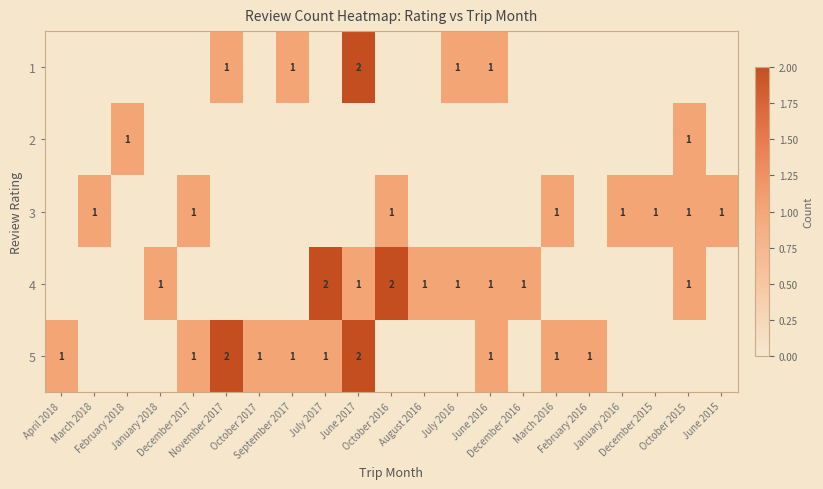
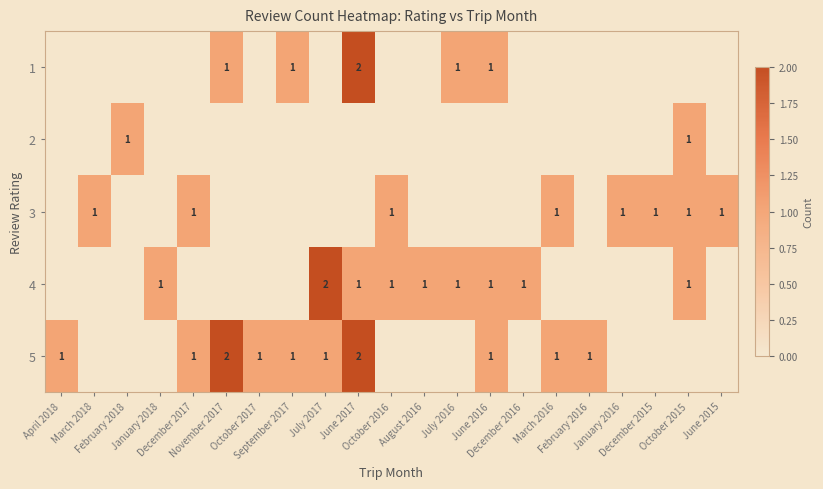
4, October 2016: 2 -> 1
